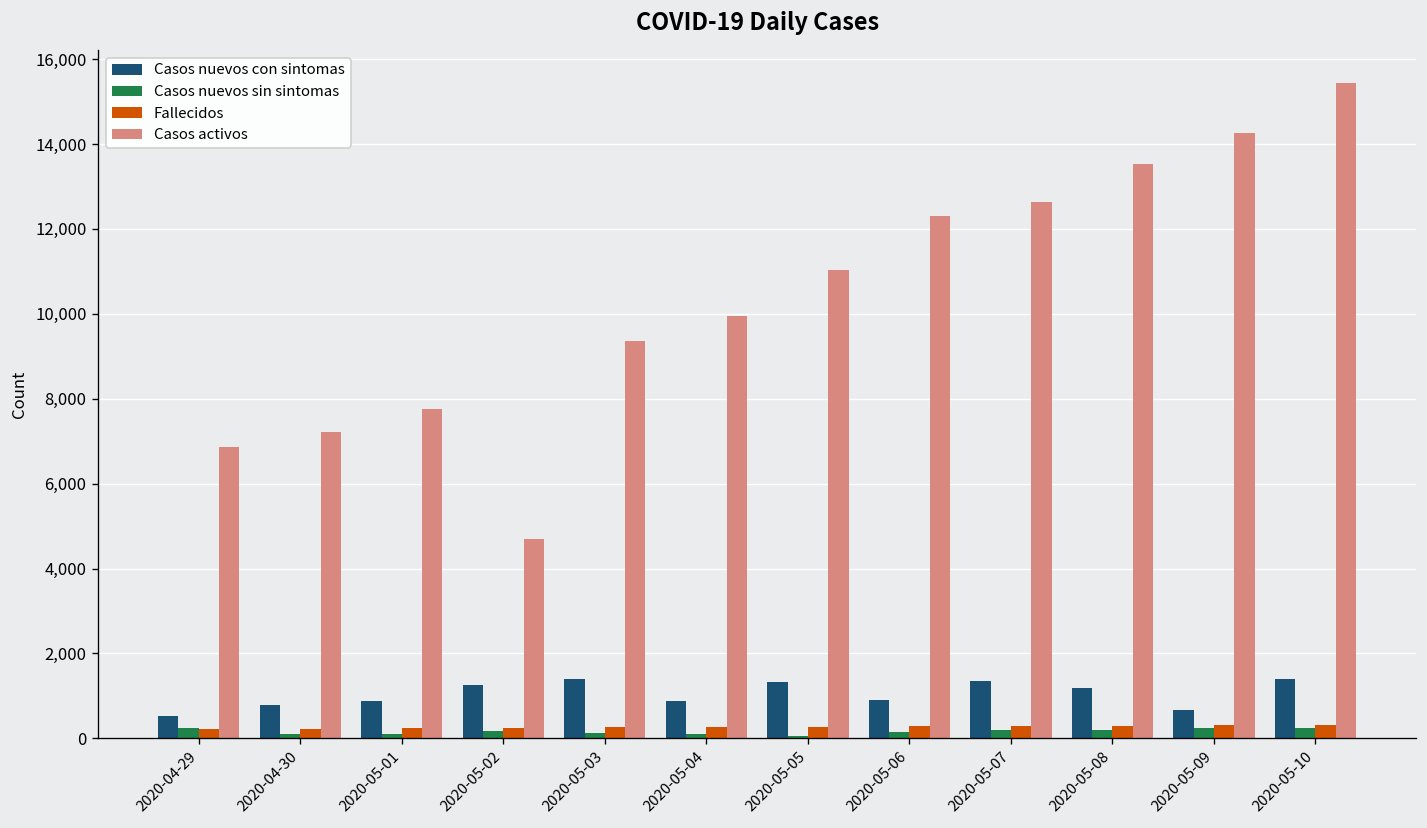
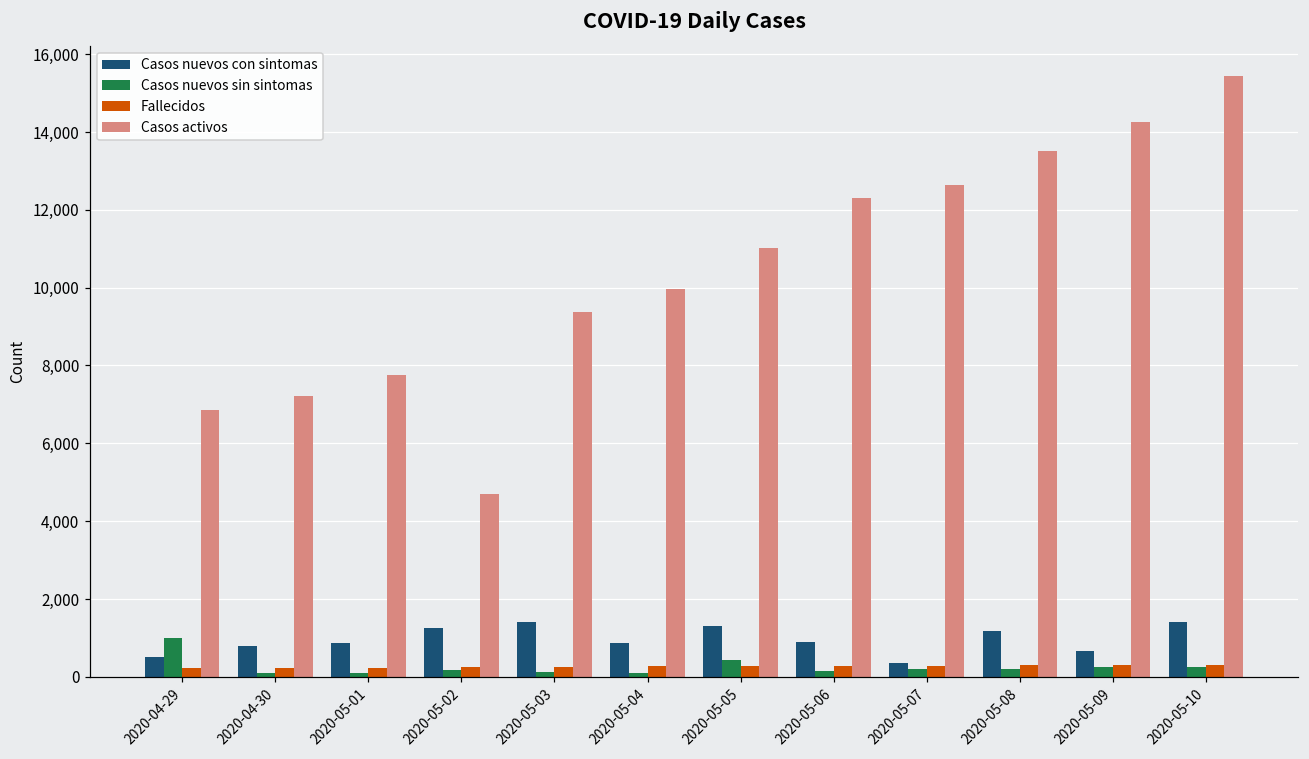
Casos nuevos sin sintomas, 2020-04-29: 300 -> 1,000
Casos nuevos sin sintomas, 2020-05-05: 100 -> 400
Casos nuevos con sintomas, 2020-05-07: 1,300 -> 300
